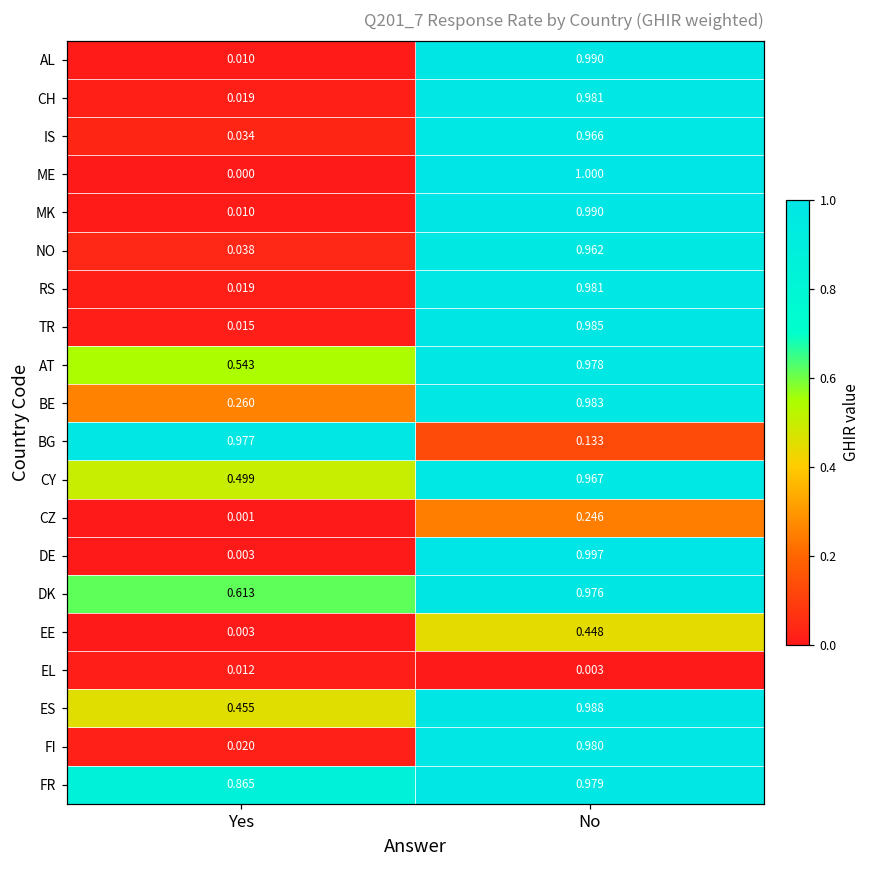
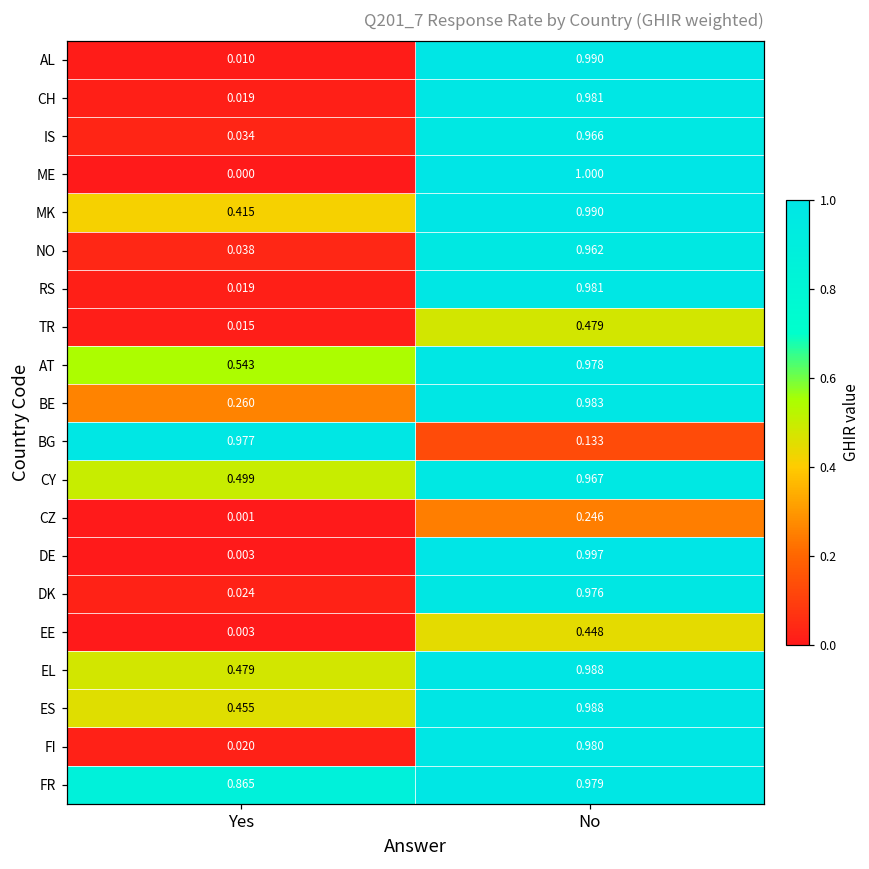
MK, Yes: 0.010 -> 0.415
TR, No: 0.985 -> 0.479
DK, Yes: 0.613 -> 0.024
EL, Yes: 0.012 -> 0.479
EL, No: 0.003 -> 0.988
